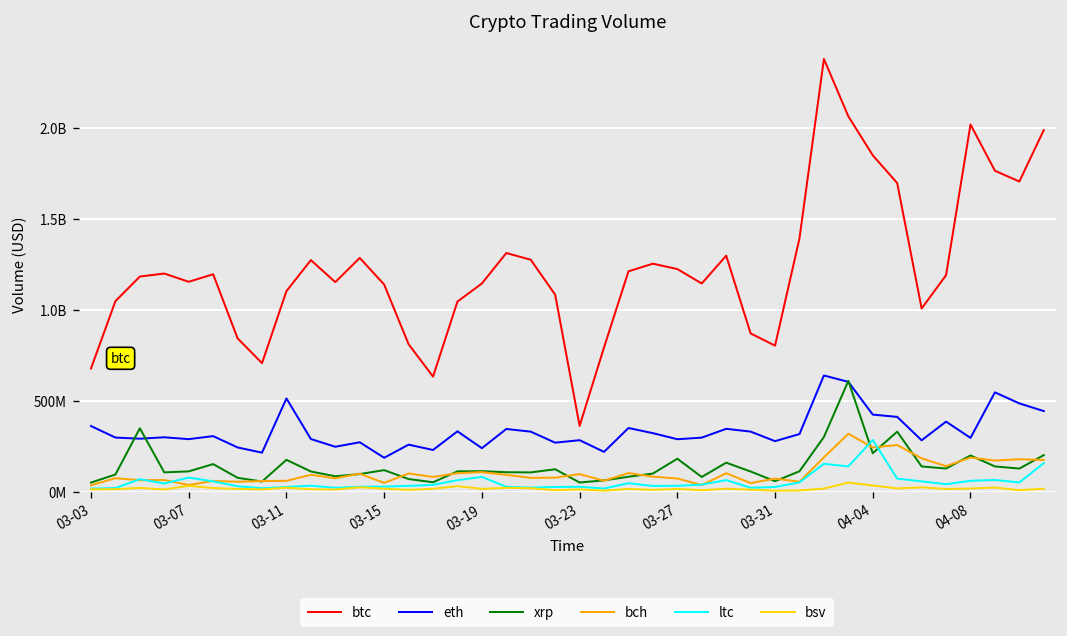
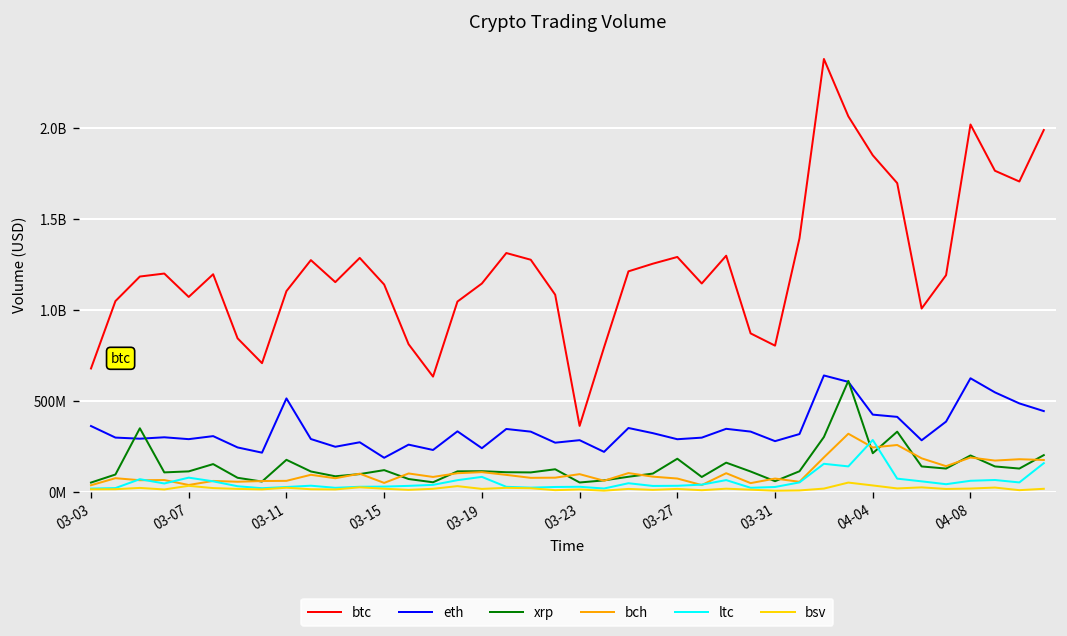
btc, 03-07: 1160000000 -> 1070000000
btc, 03-27: 1230000000 -> 1290000000
eth, 04-08: 300000000 -> 630000000
